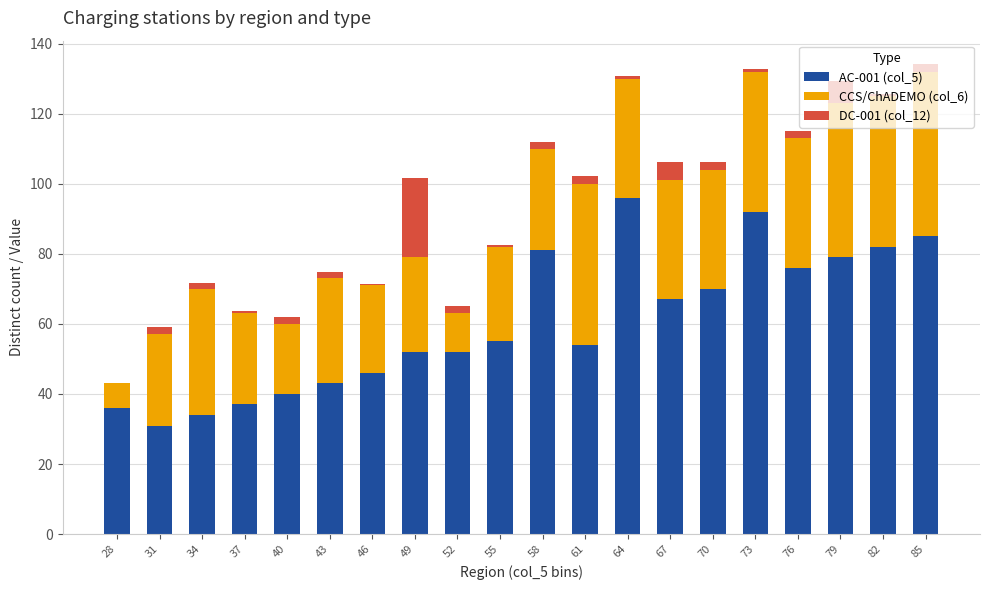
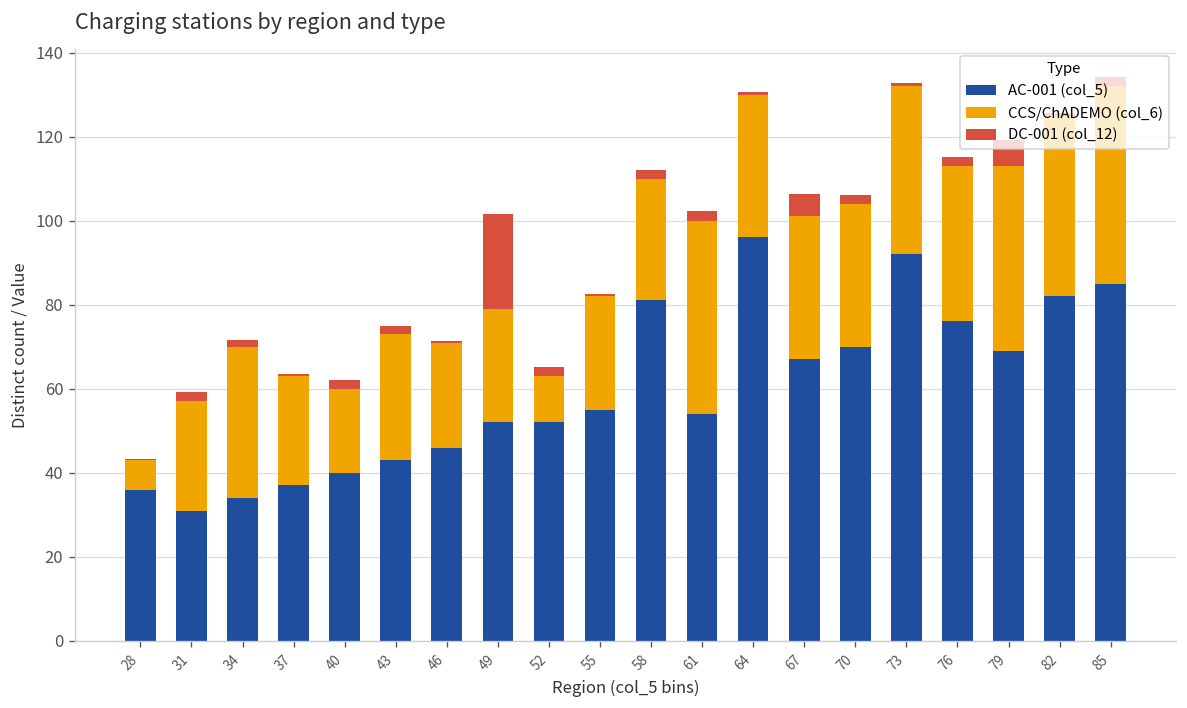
AC-001 (col_5), 79: 79 -> 69
